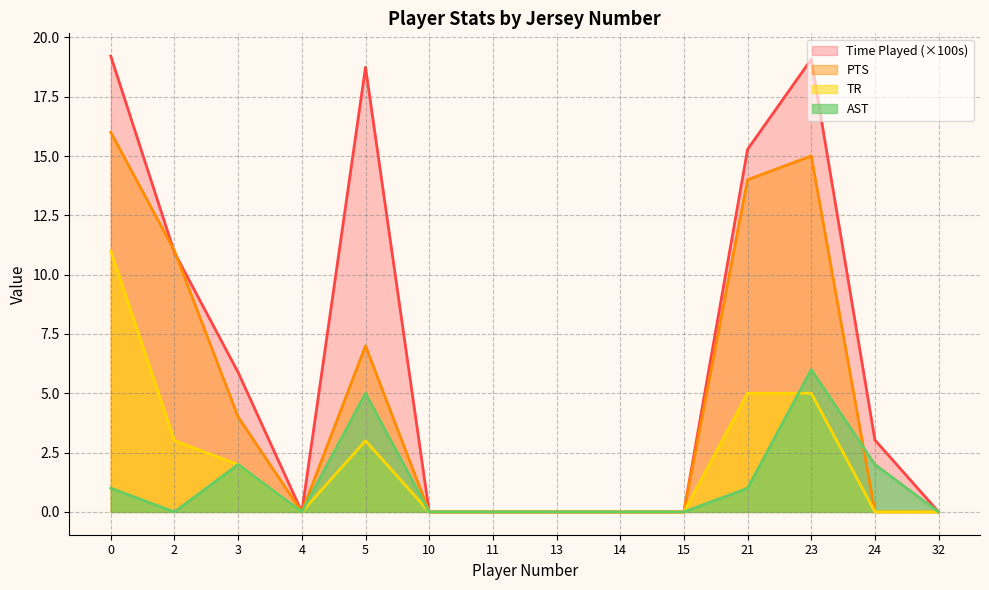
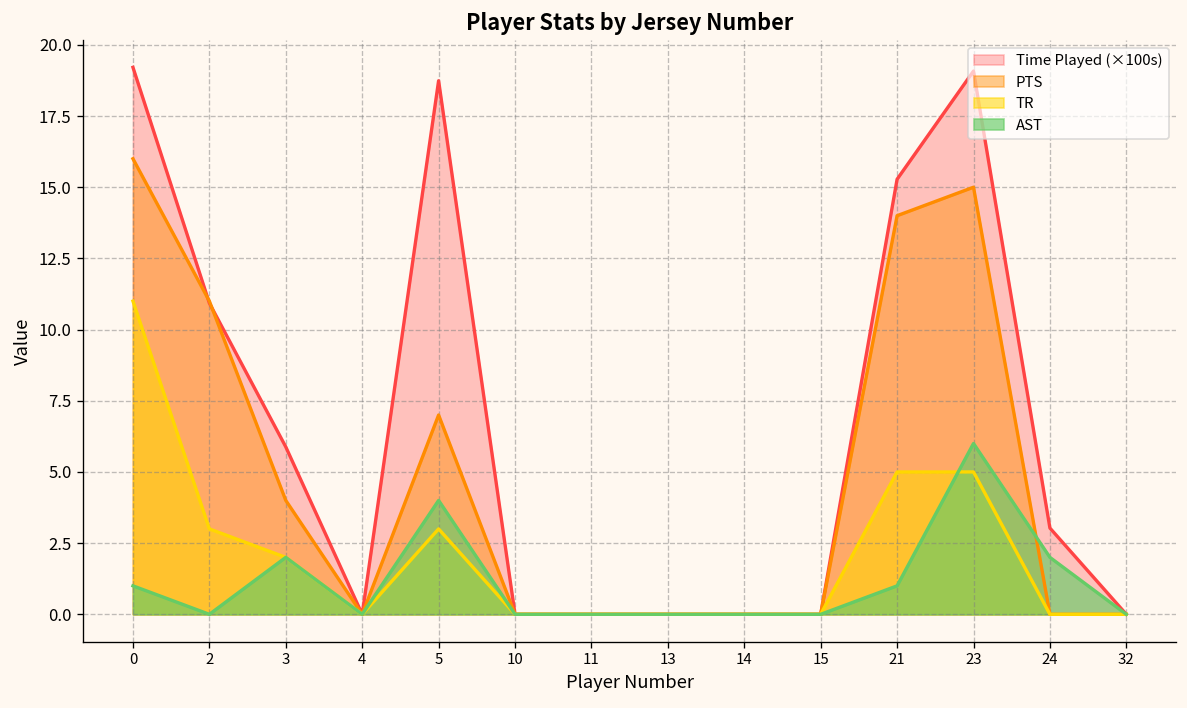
AST, 5: 5 -> 4
